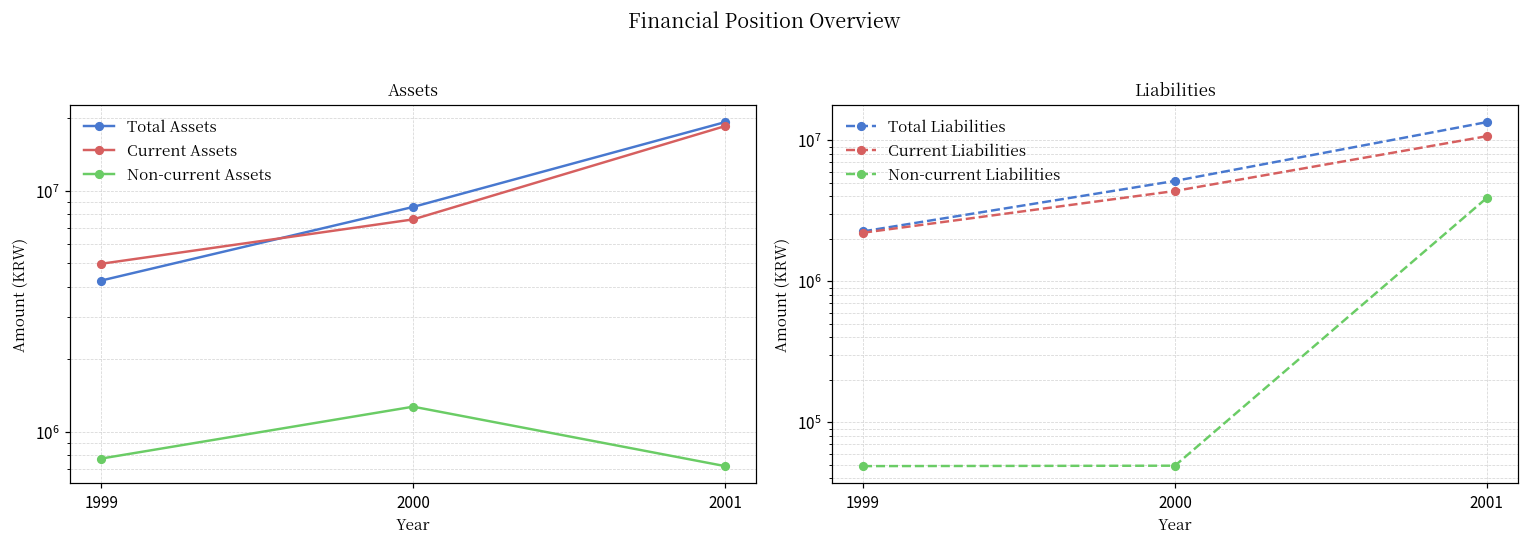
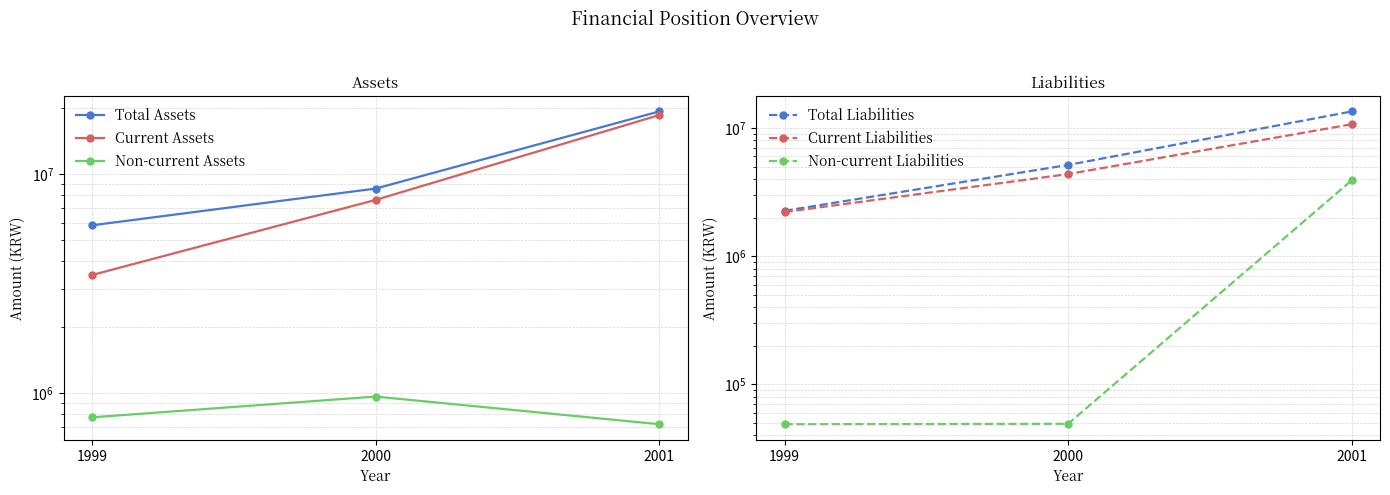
Assets, Total Assets, 1999: 4200000 -> 5800000
Assets, Current Assets, 1999: 5000000 -> 3500000
Assets, Non-current Assets, 2000: 1300000 -> 1000000
